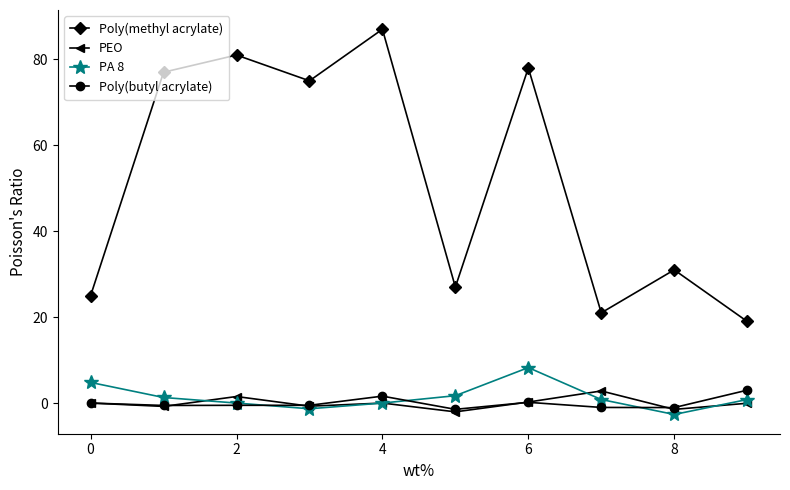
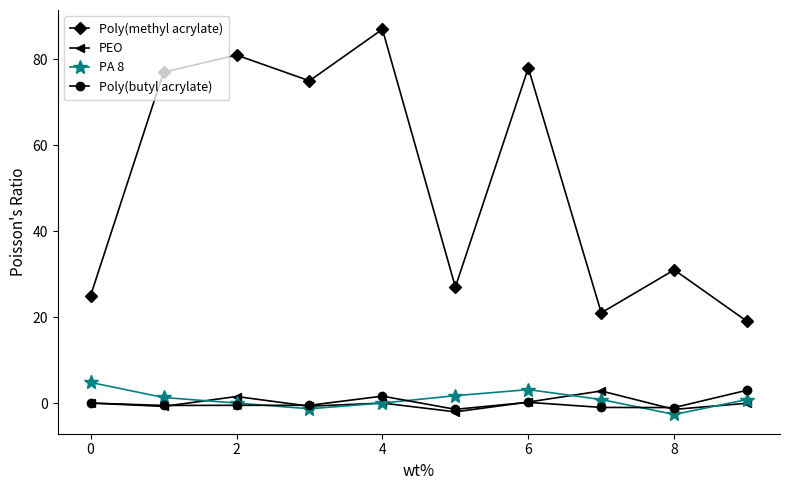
PA 8, 6: 8 -> 3
